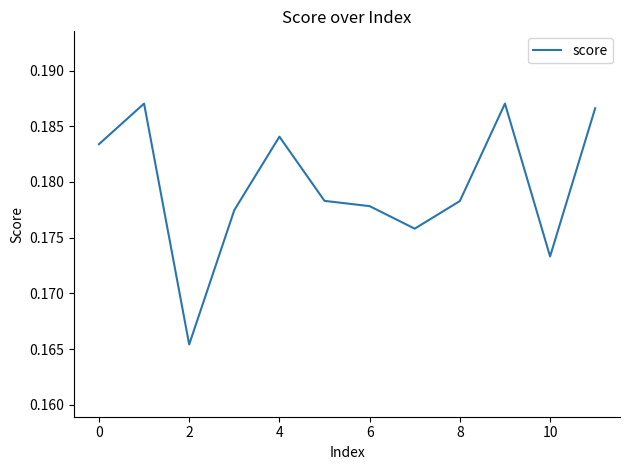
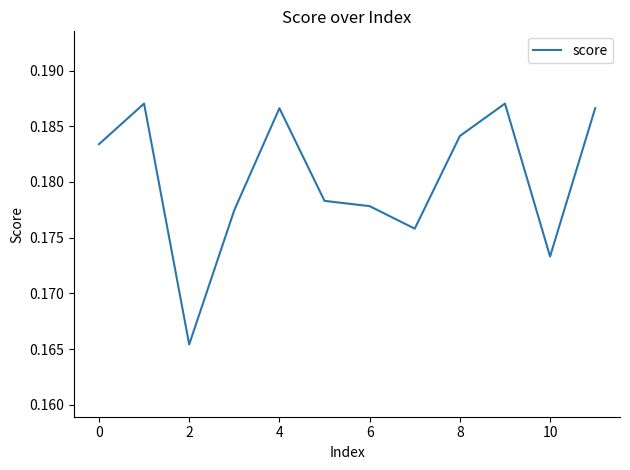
4: 0.1841 -> 0.1866
8: 0.1783 -> 0.1841
